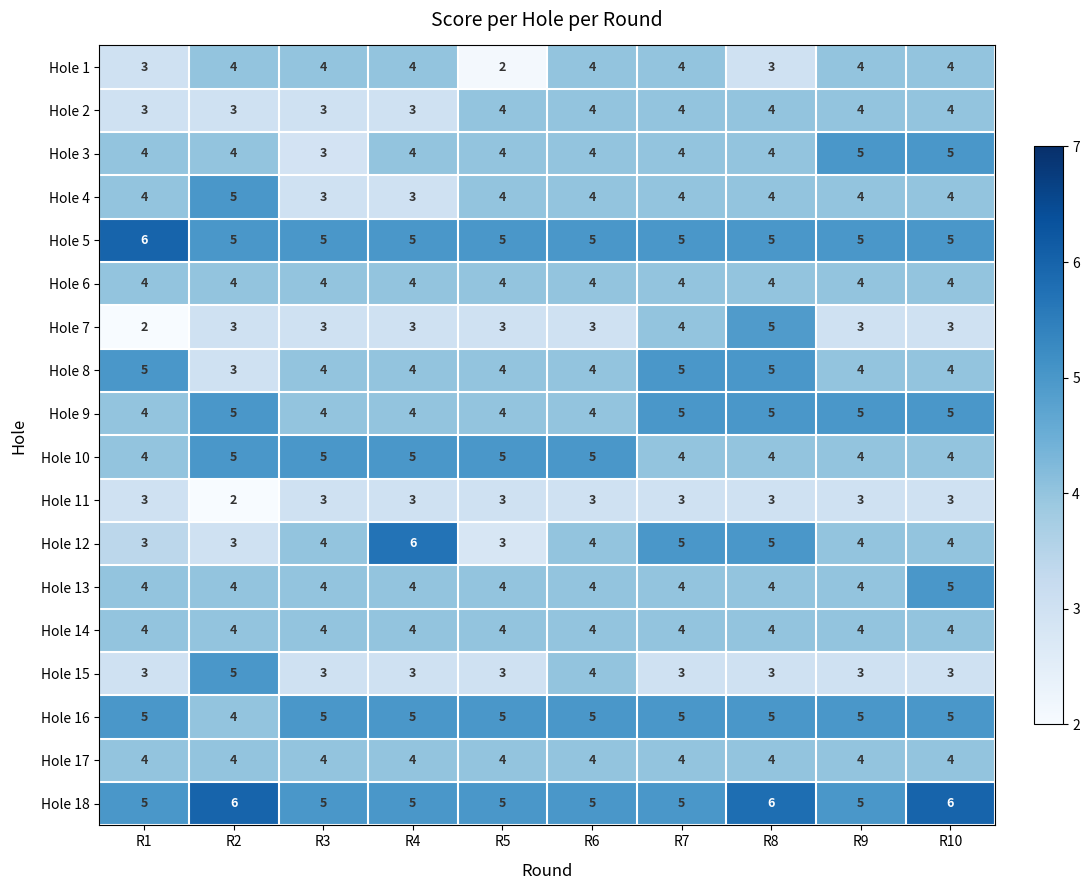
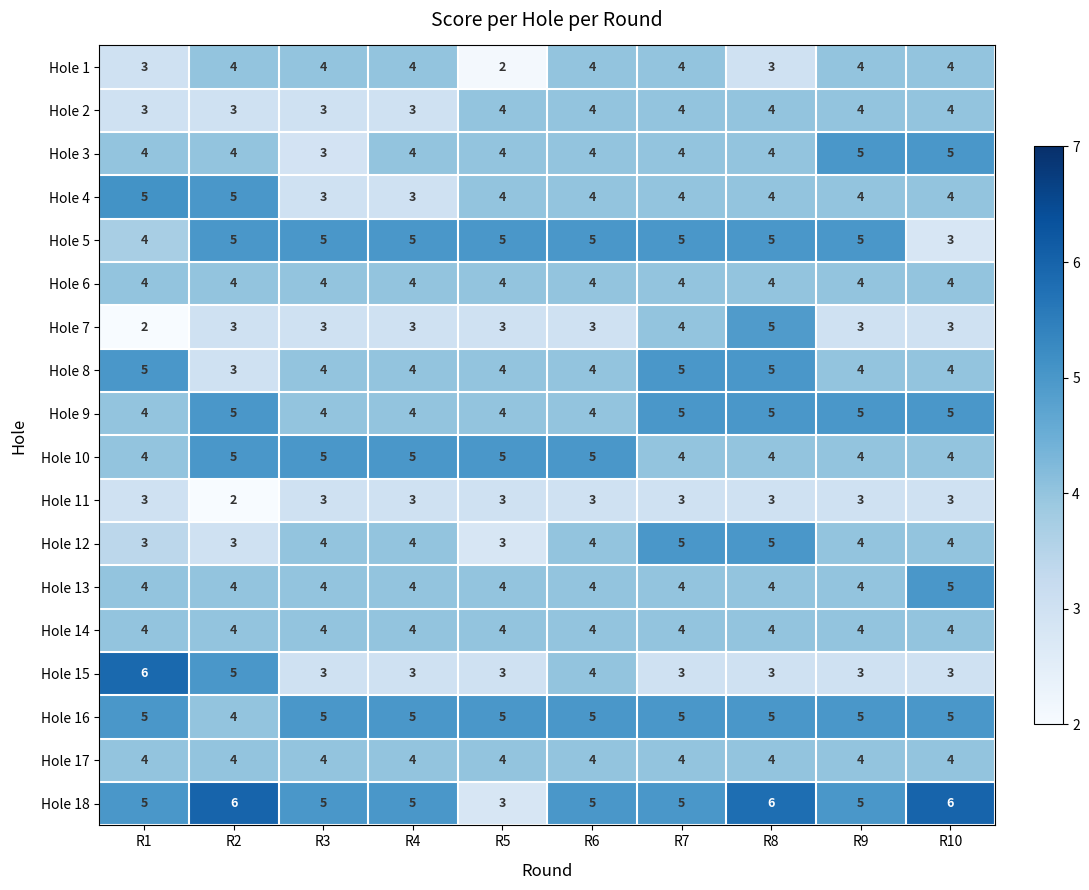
Hole 4, R1: 4 -> 5
Hole 5, R1: 6 -> 4
Hole 5, R10: 5 -> 3
Hole 12, R4: 6 -> 4
Hole 15, R1: 3 -> 6
Hole 18, R5: 5 -> 3
